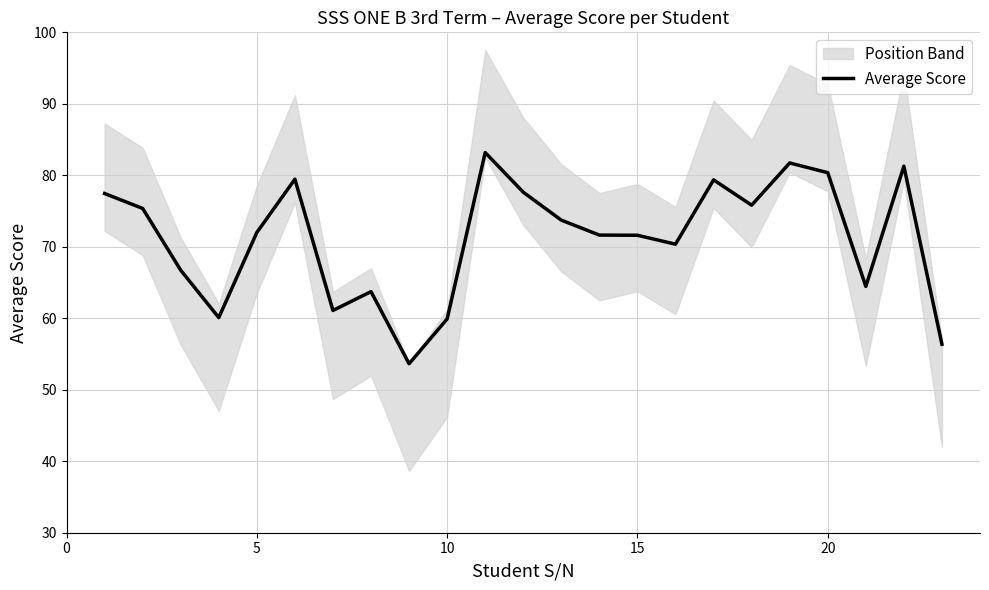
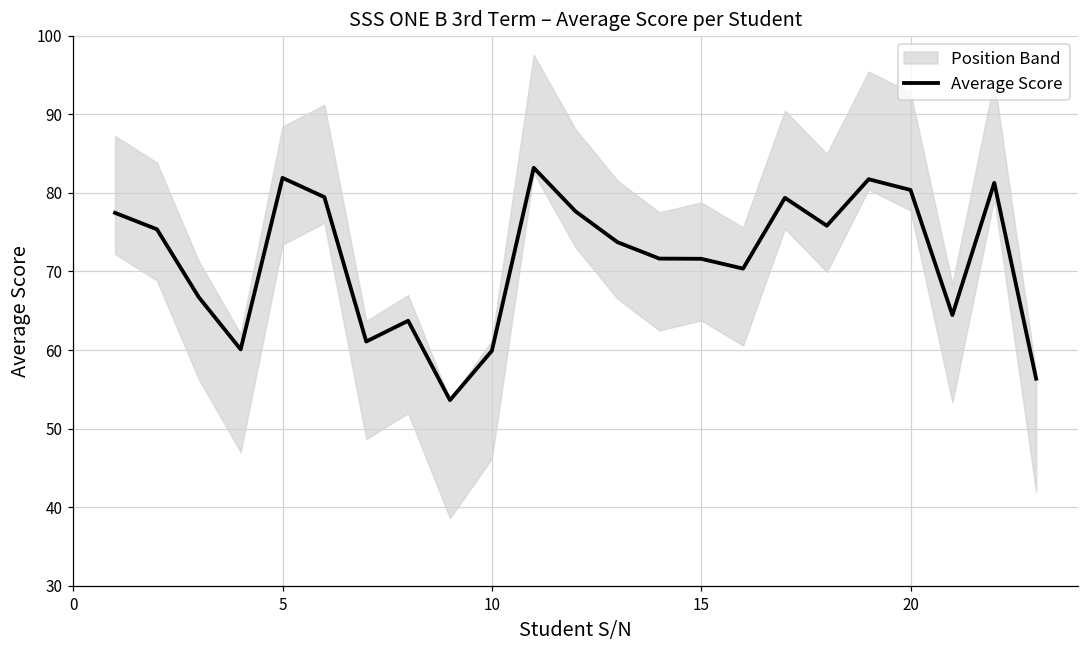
Average Score, 5: 72 -> 82
